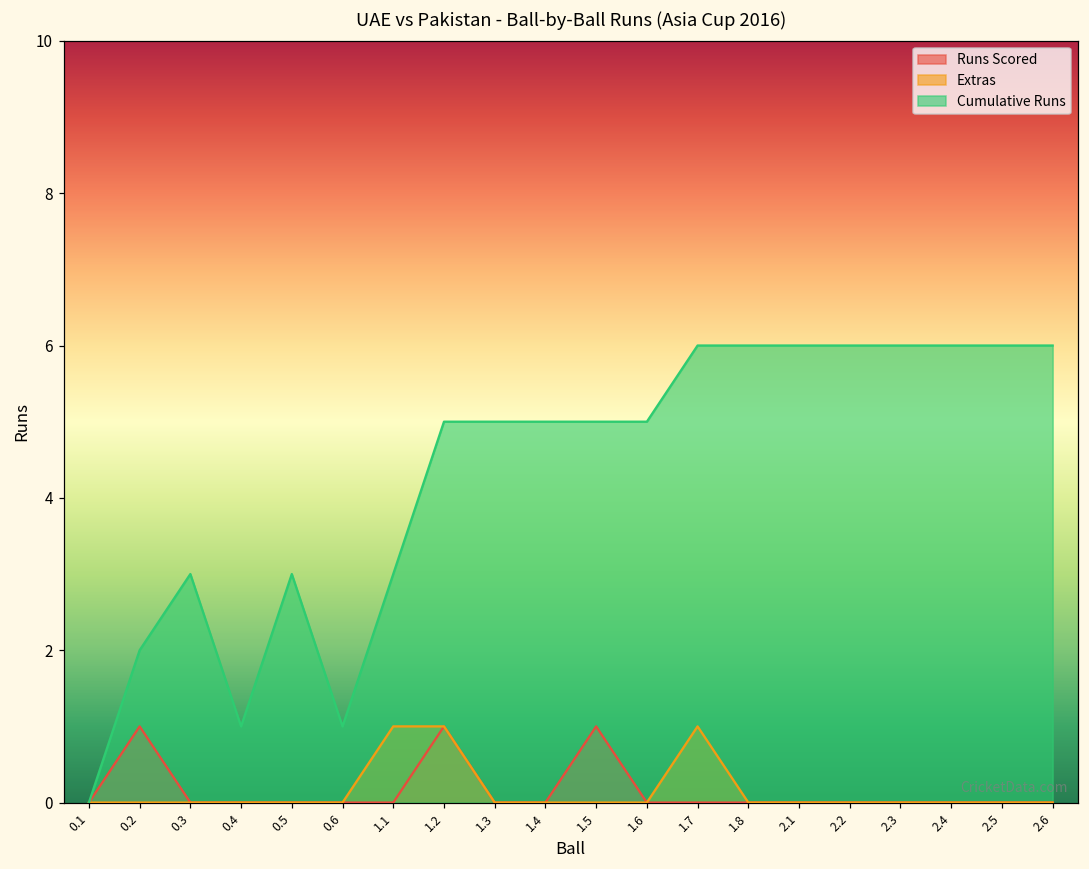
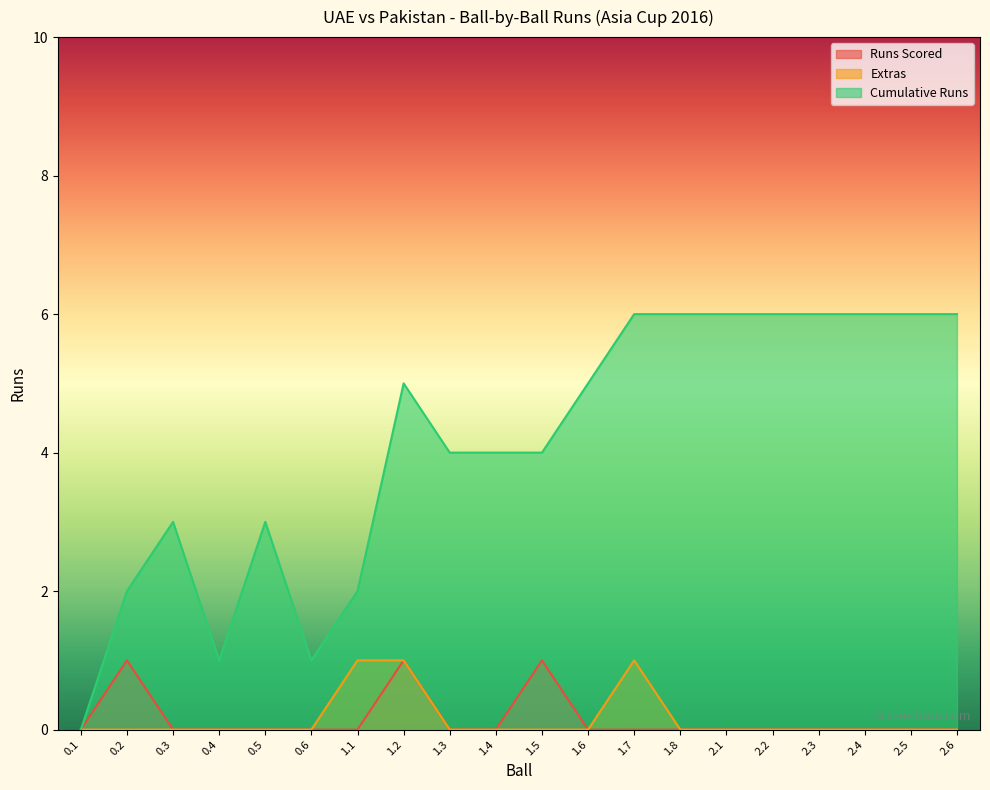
Cumulative Runs, 1.1: 3 -> 2
Cumulative Runs, 1.3: 5 -> 4
Cumulative Runs, 1.4: 5 -> 4
Cumulative Runs, 1.5: 5 -> 4
